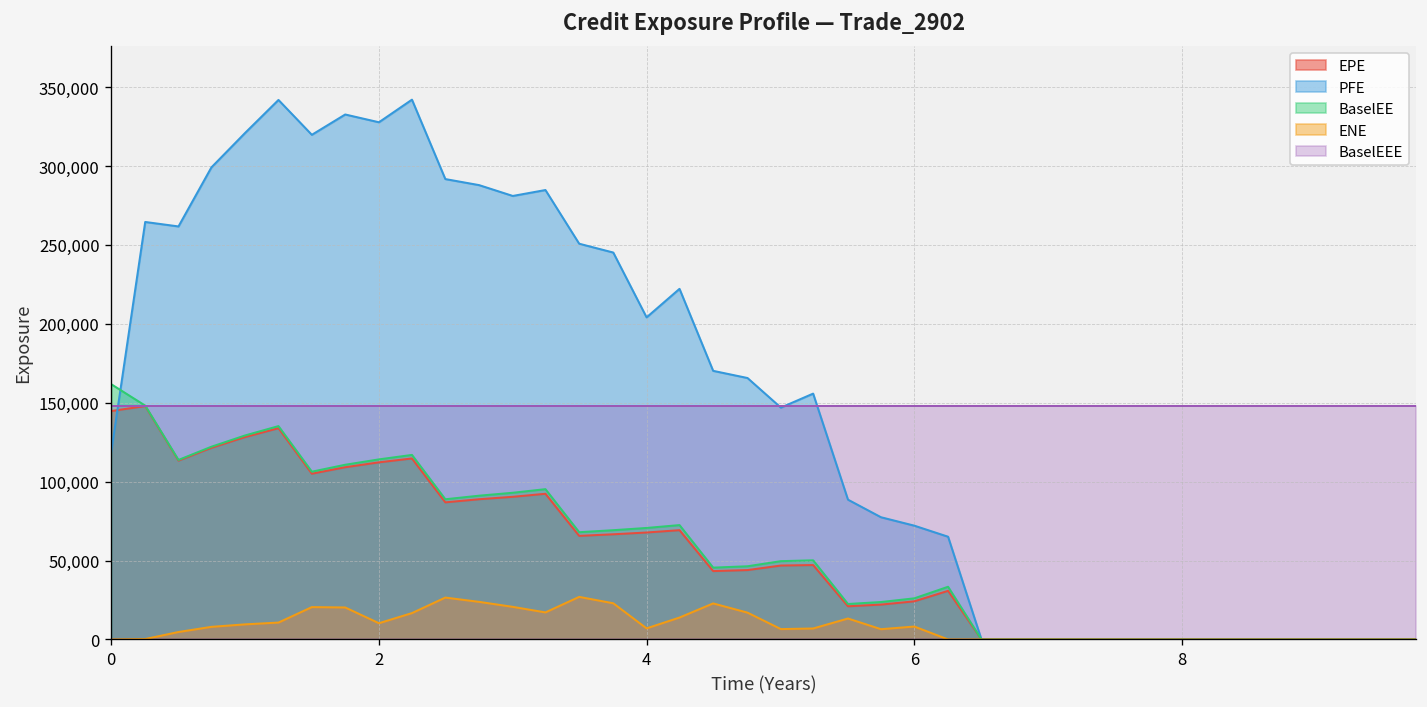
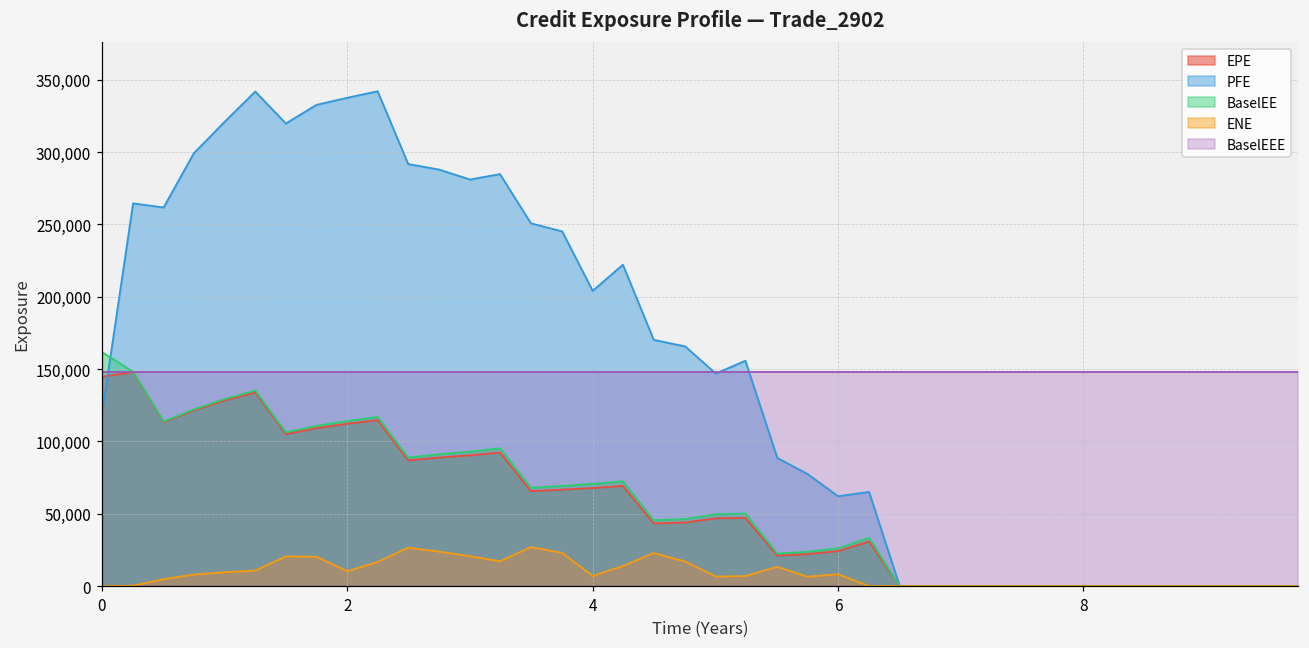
PFE, 2: 328,000 -> 338,000
PFE, 6: 72,000 -> 62,000
